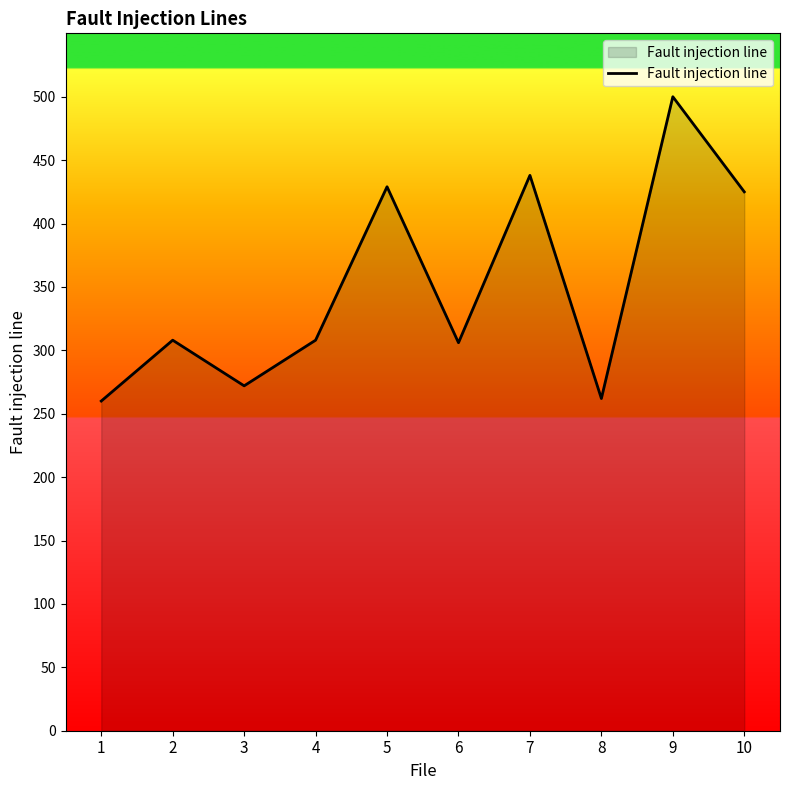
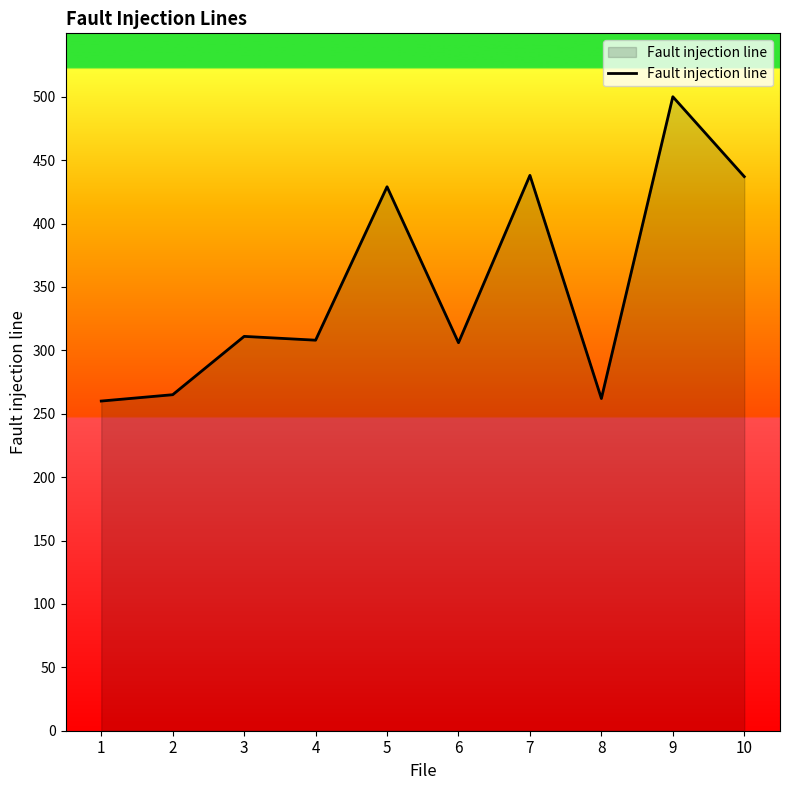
2: 308 -> 265
3: 272 -> 311
10: 425 -> 437
